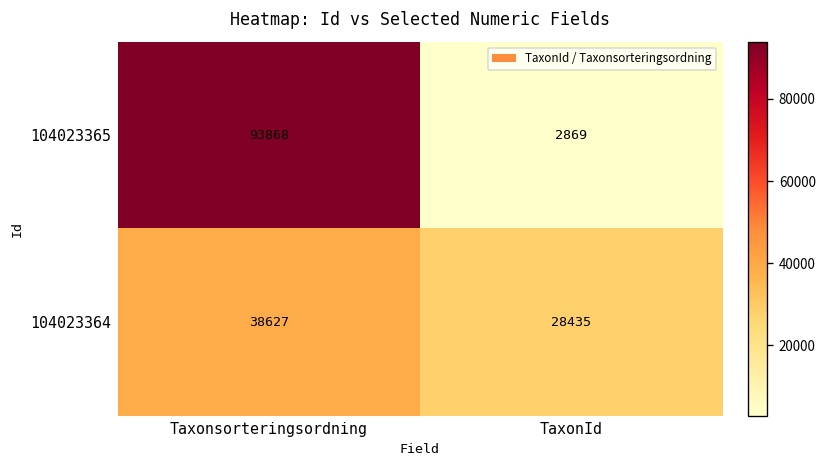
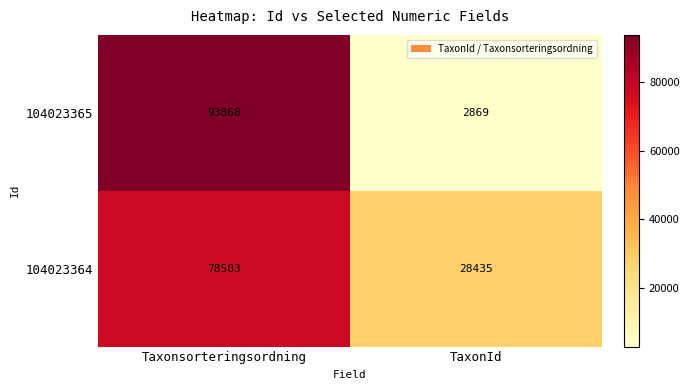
104023364, Taxonsorteringsordning: 38627 -> 78503
